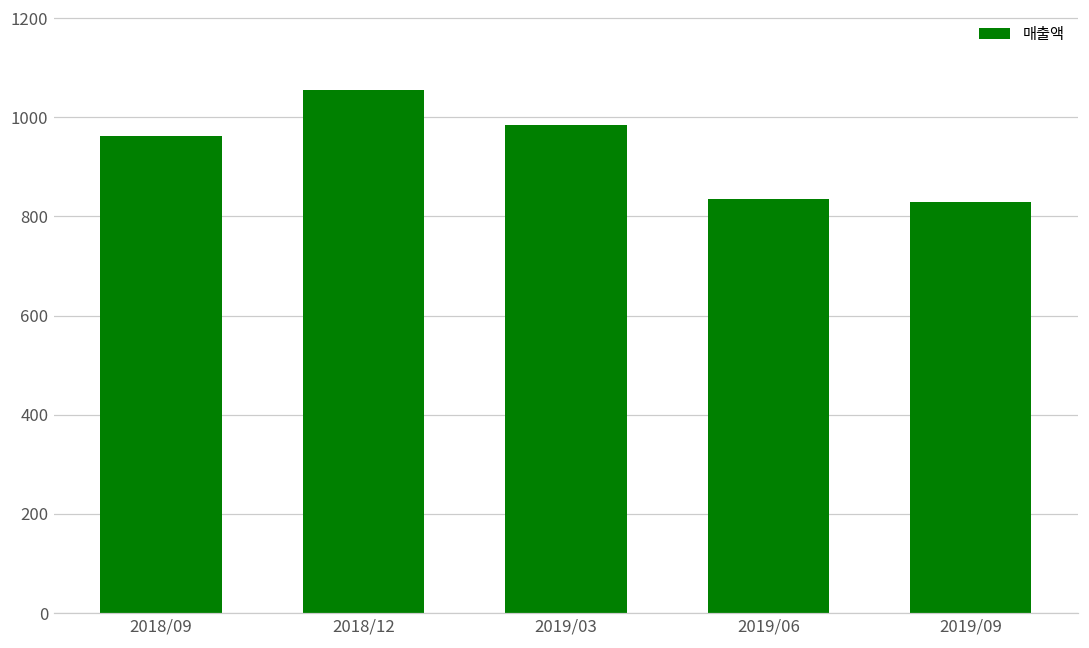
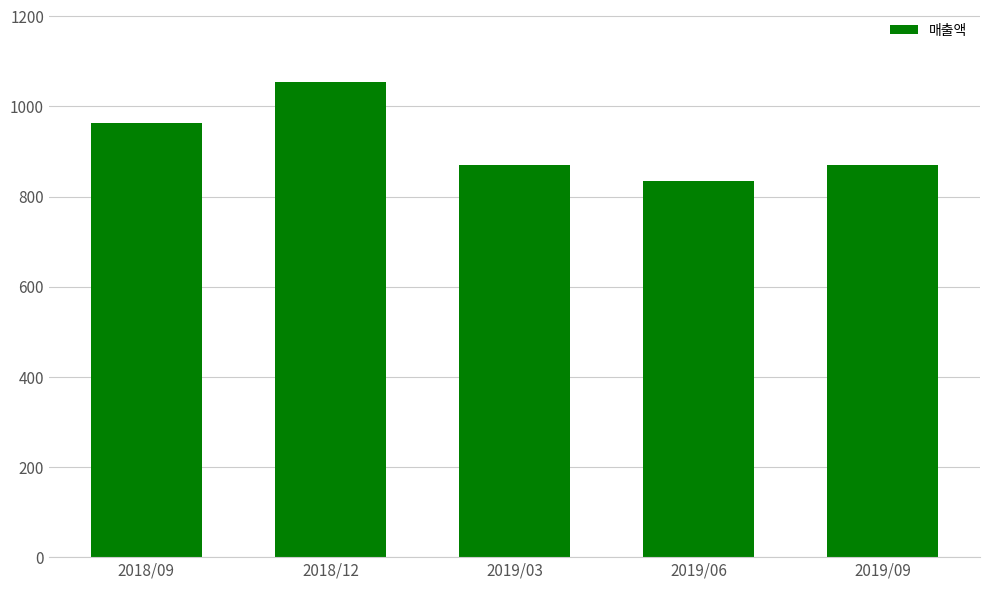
2019/03: 980 -> 870
2019/09: 830 -> 870
